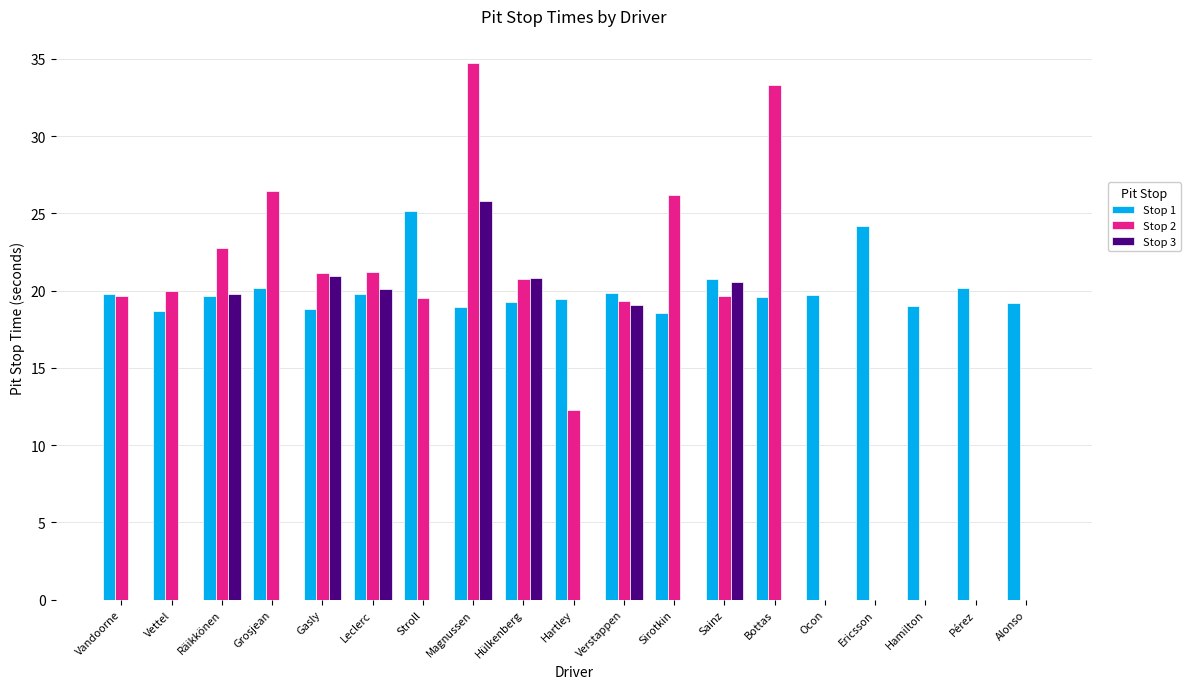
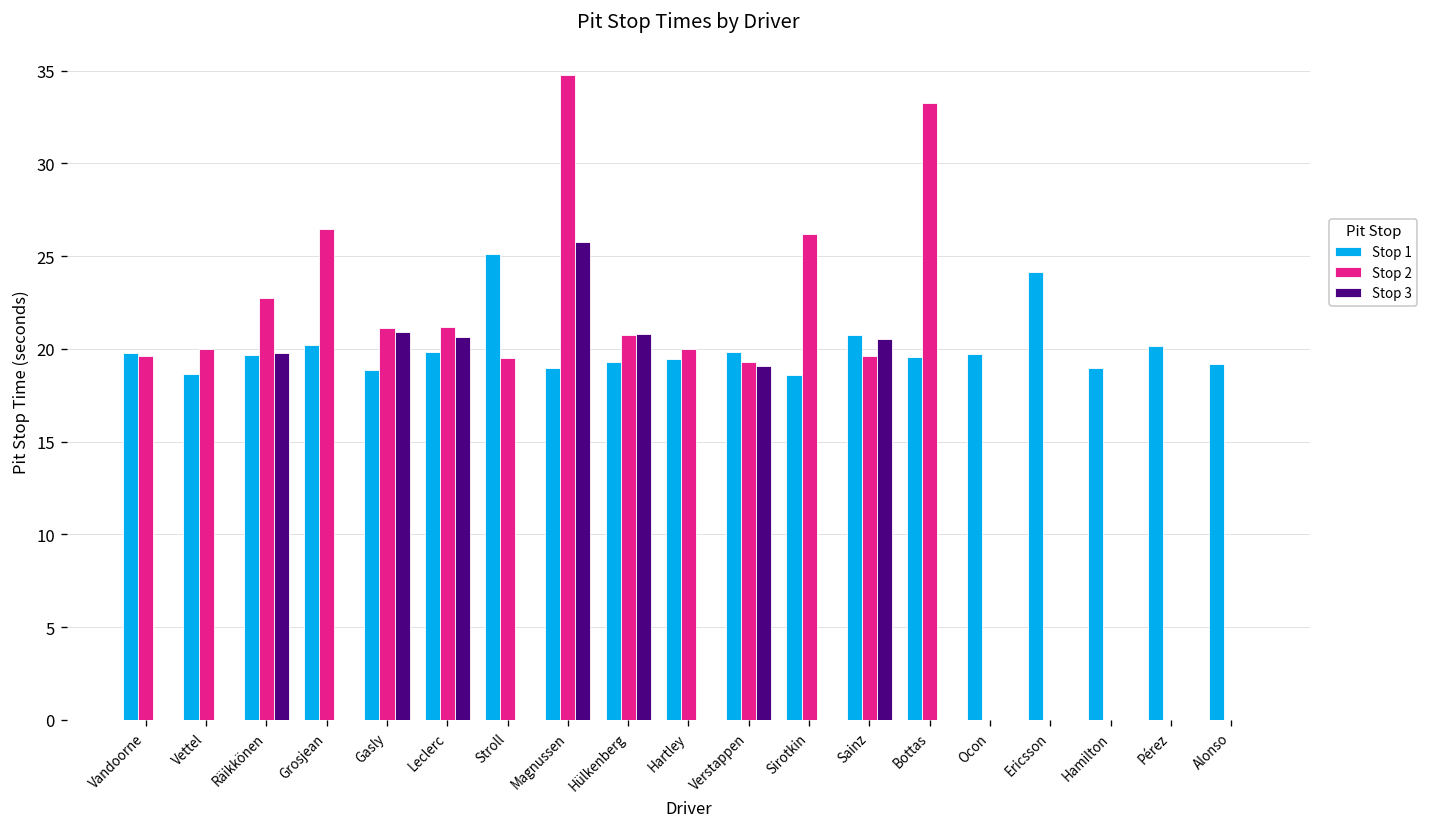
Stop 3, Leclerc: 20.1 -> 20.7
Stop 2, Hartley: 12.3 -> 20.0
